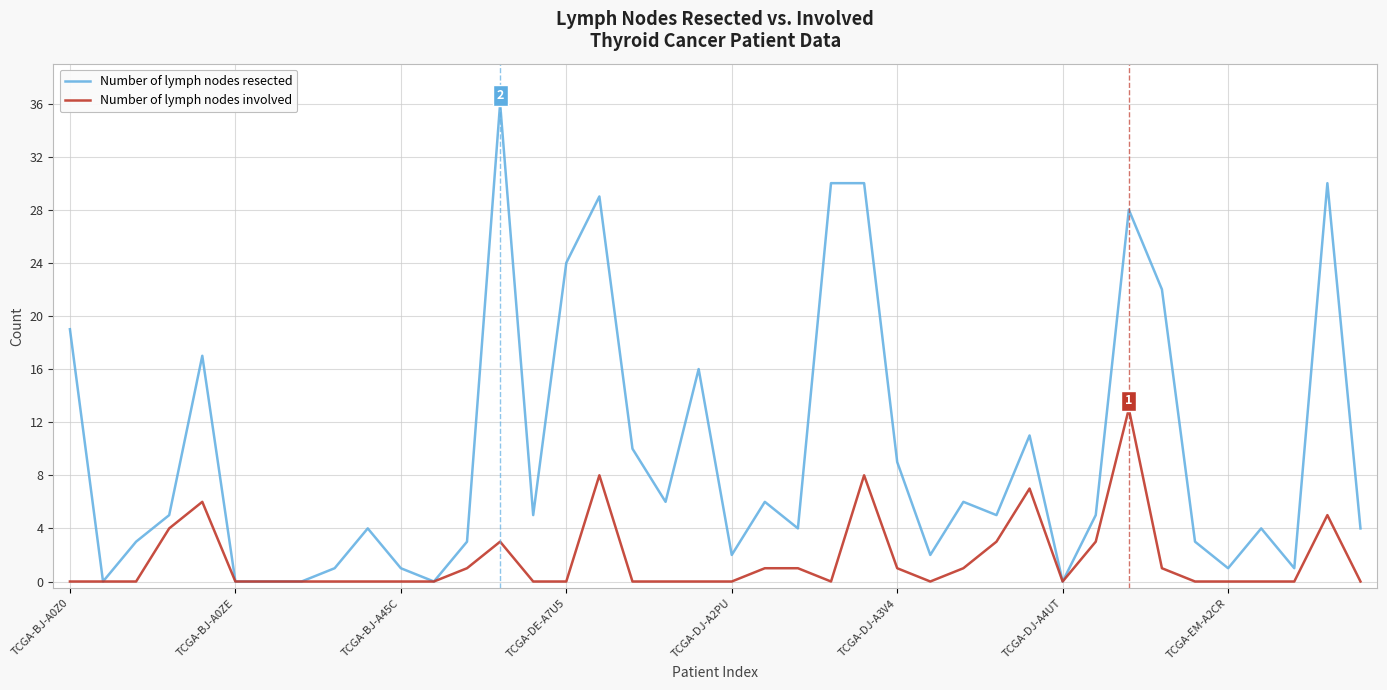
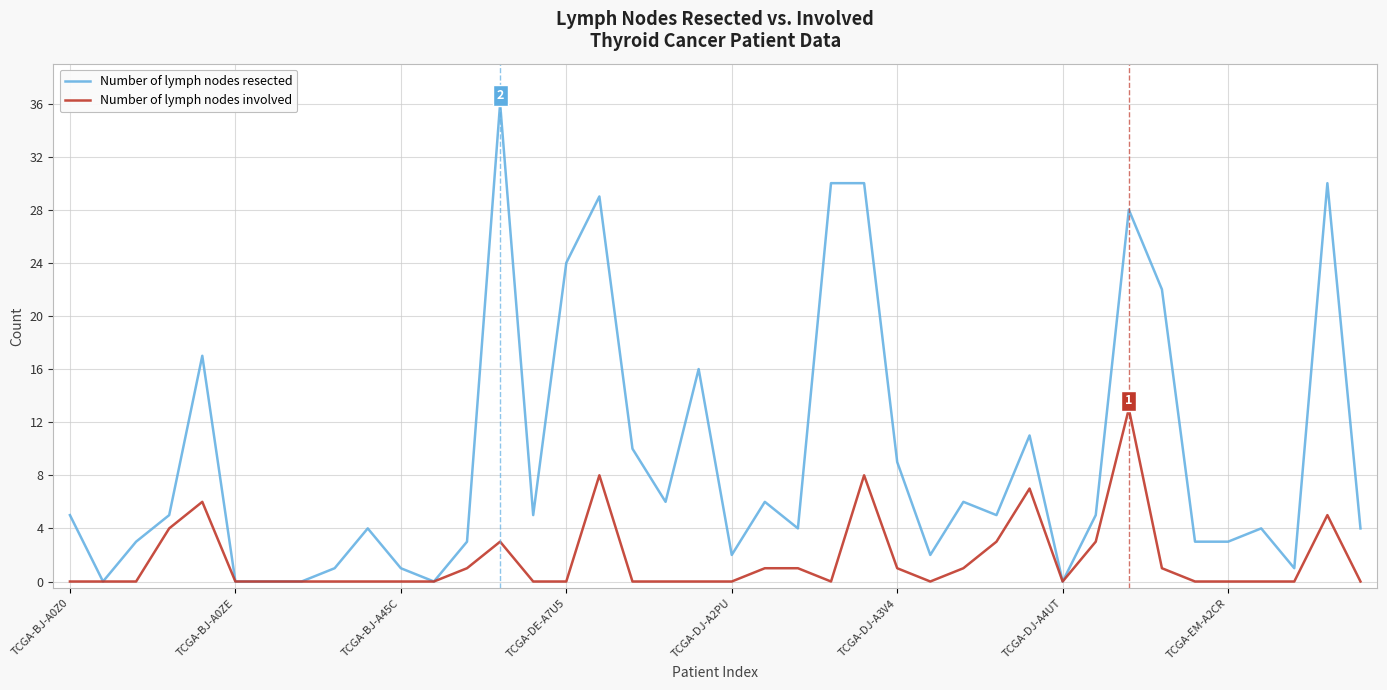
Number of lymph nodes resected, TCGA-BJ-A0Z0: 19 -> 5
Number of lymph nodes resected, TCGA-EM-A2CR: 1 -> 3
